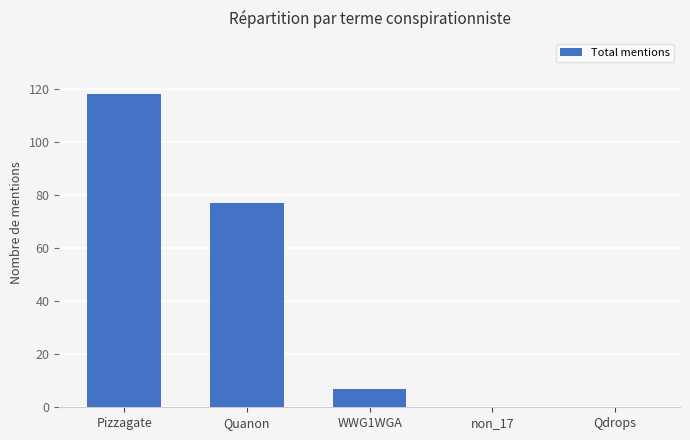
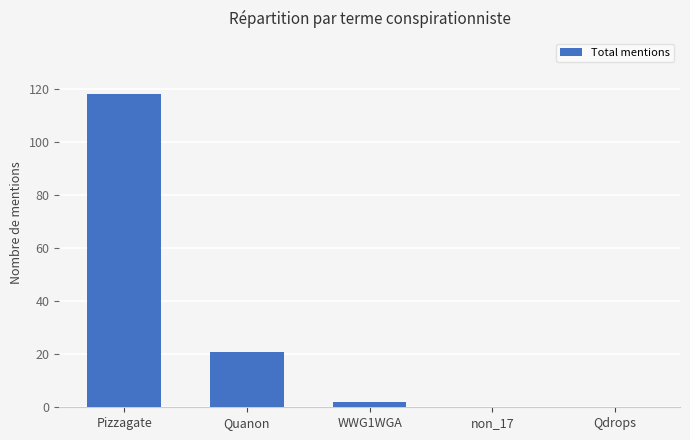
Quanon: 77 -> 21
WWG1WGA: 7 -> 2
